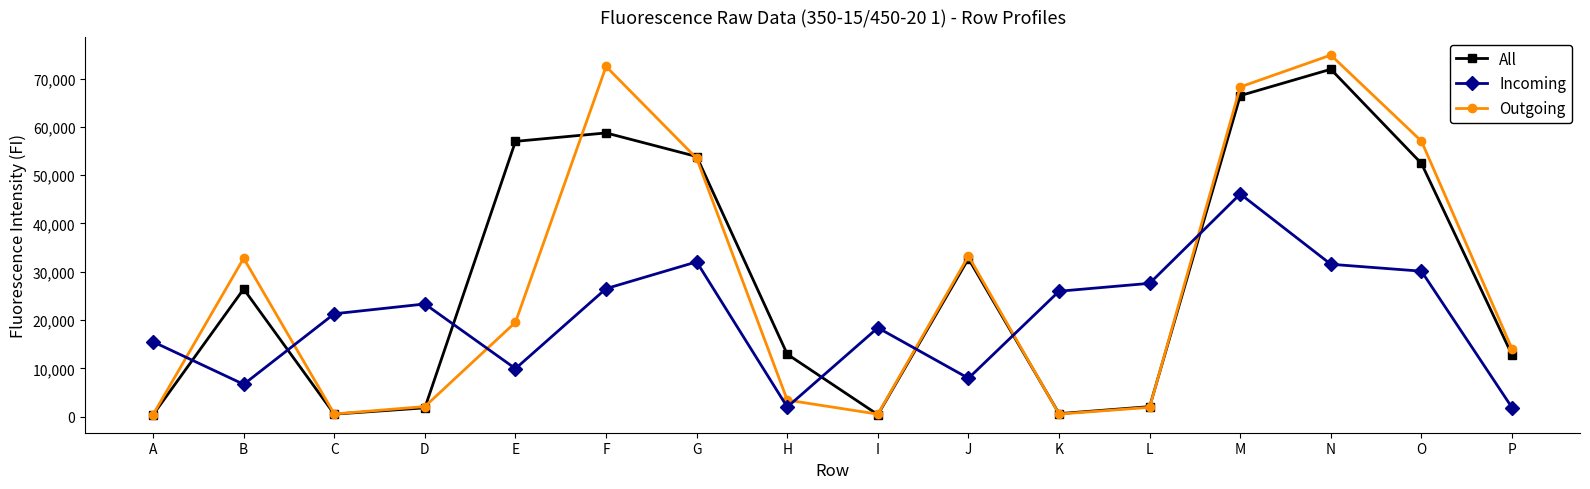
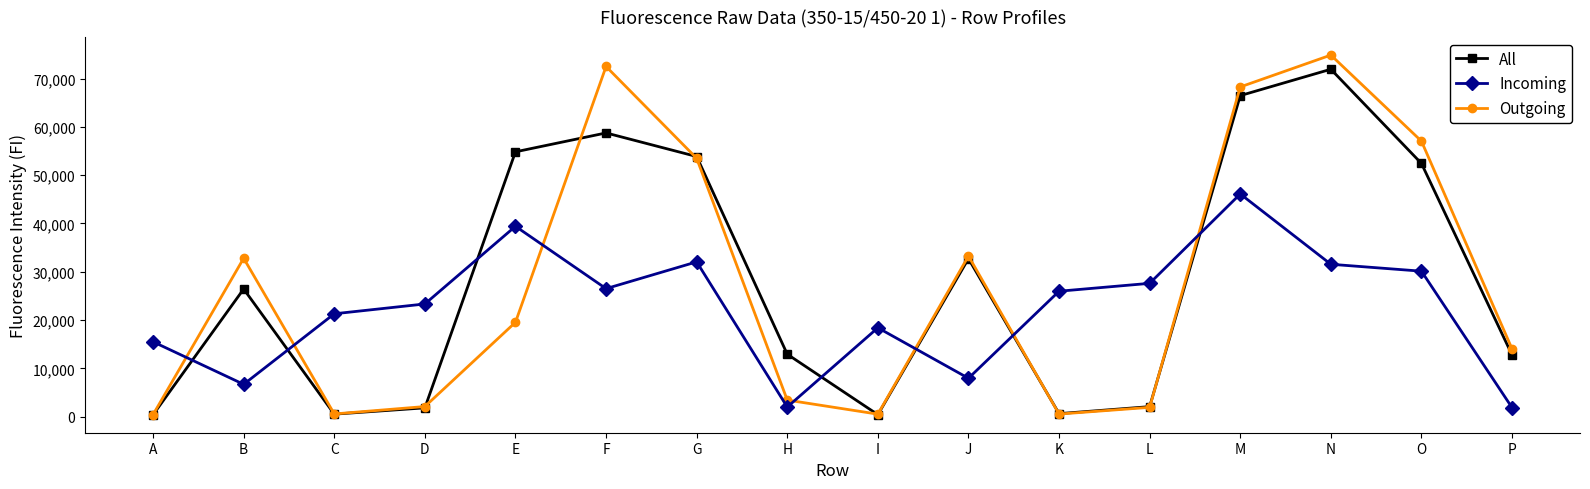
All, E: 57,000 -> 55,000
Incoming, E: 10,000 -> 39,000
